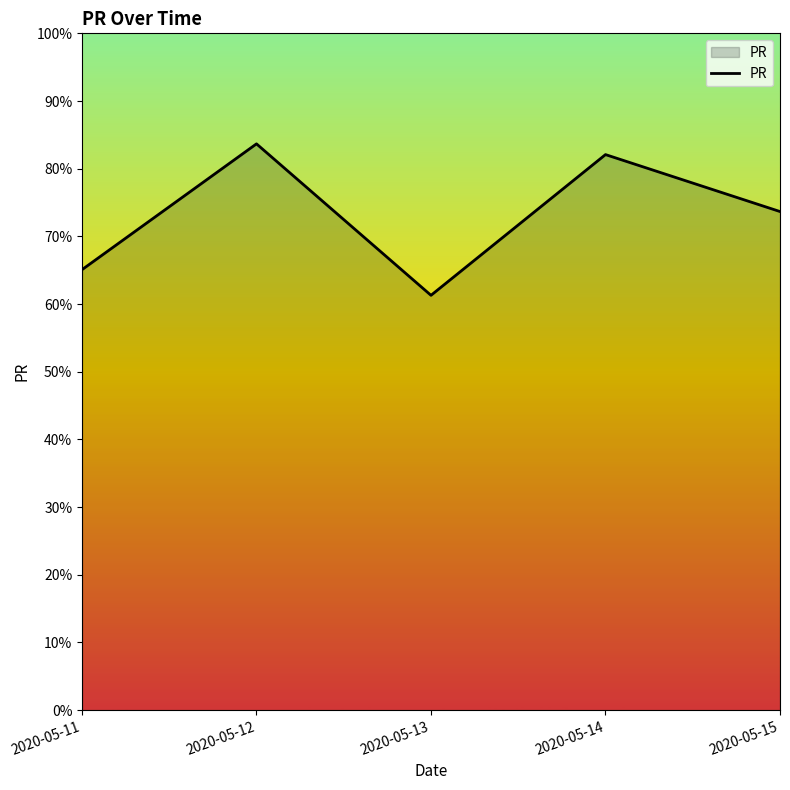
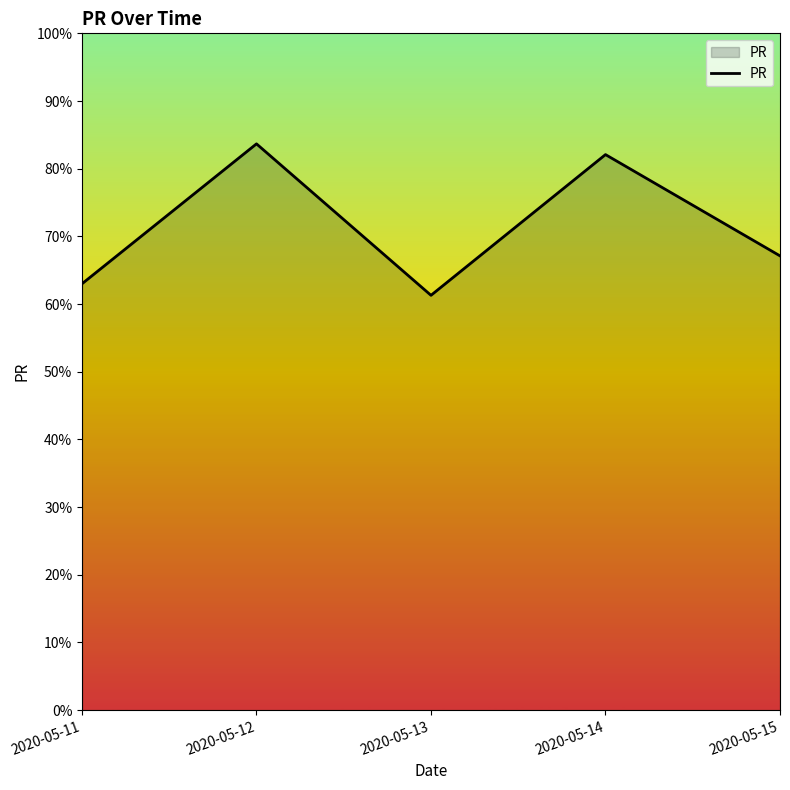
2020-05-11: 65% -> 63%
2020-05-15: 74% -> 67%
